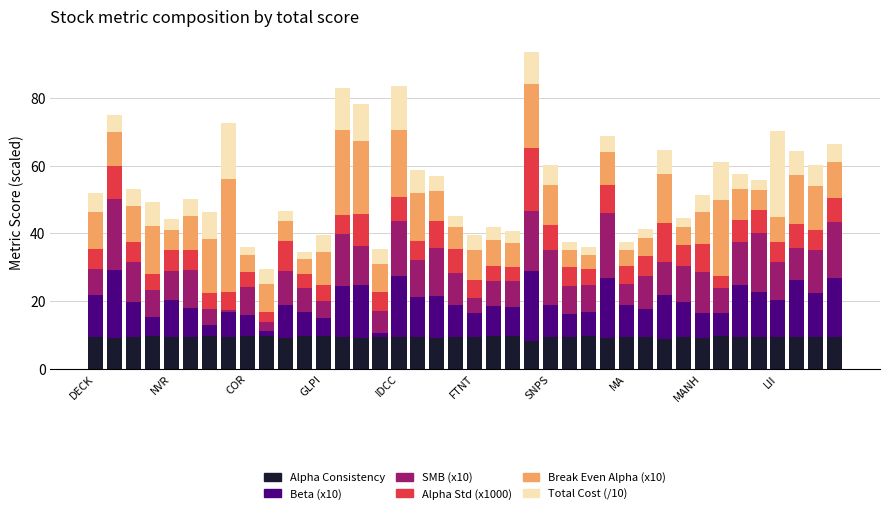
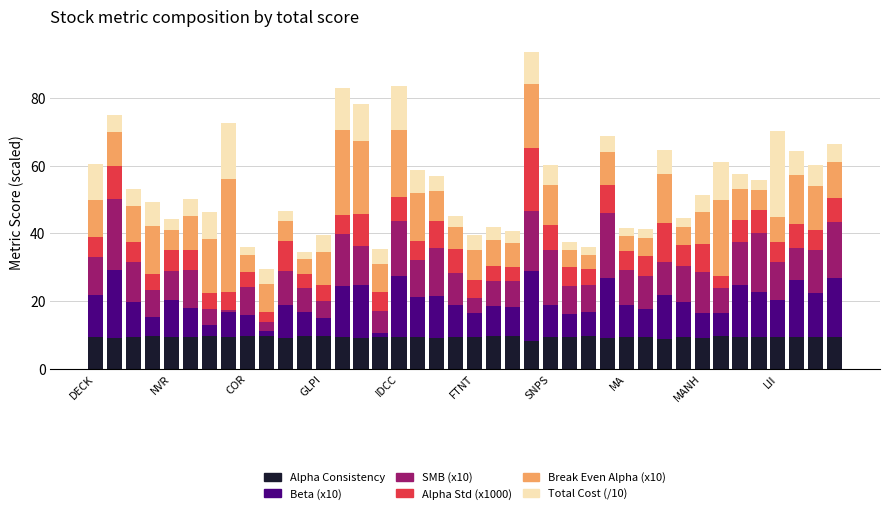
SMB (x10), DECK: 8 -> 11
Total Cost (/10), DECK: 6 -> 11
SMB (x10), MA: 6 -> 10
